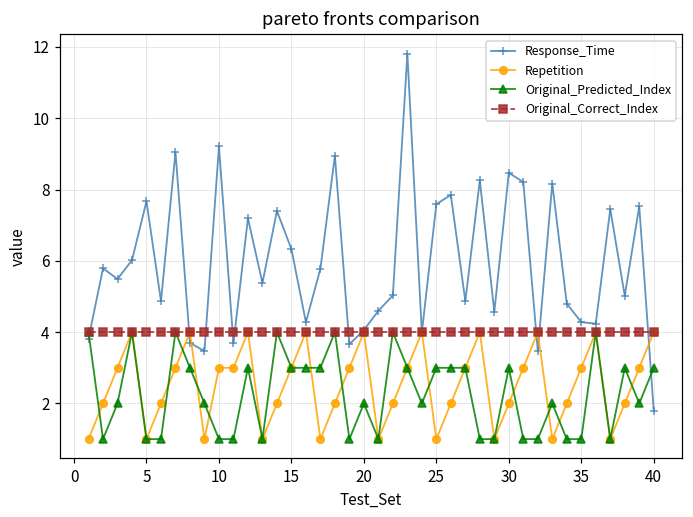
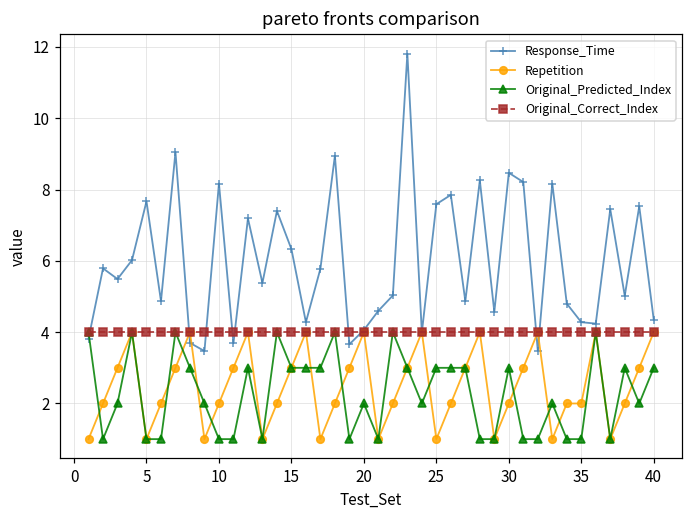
Response_Time, 10: 9.2 -> 8.2
Repetition, 10: 3 -> 2
Repetition, 35: 3 -> 2
Response_Time, 40: 1.8 -> 4.4
